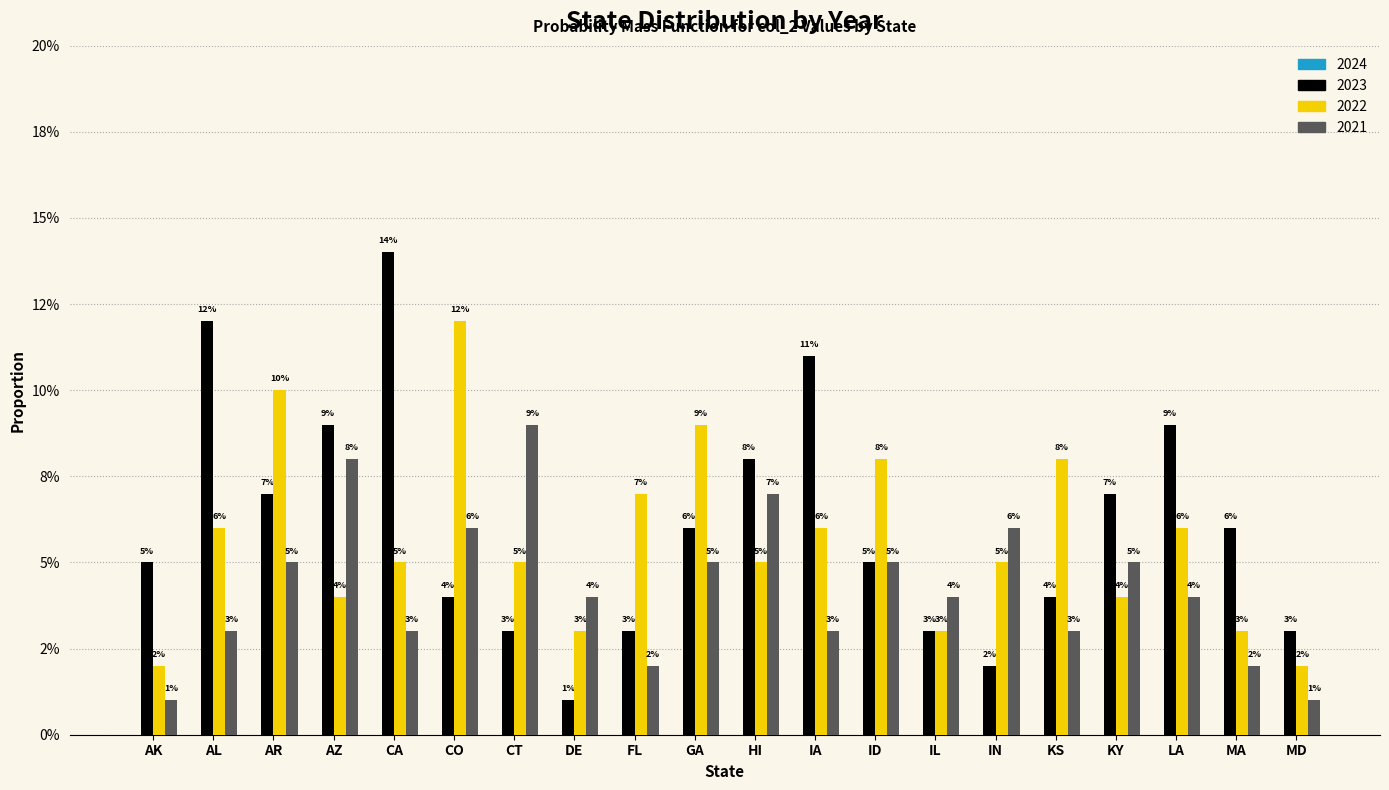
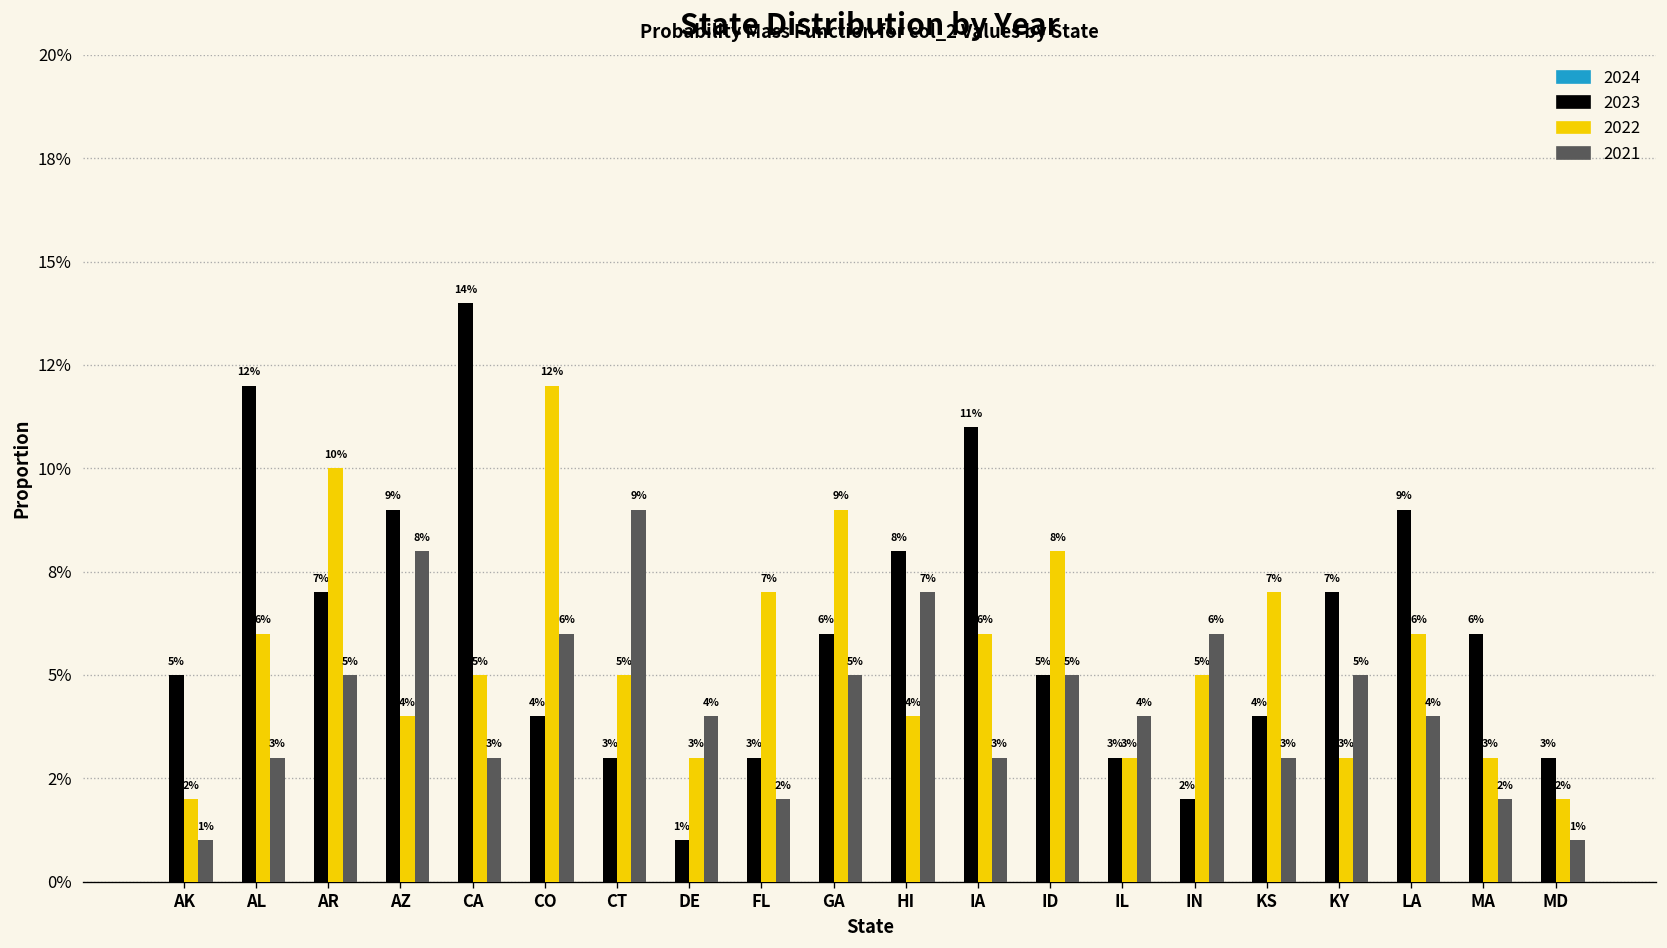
2022, HI: 5% -> 4%
2022, KS: 8% -> 7%
2022, KY: 4% -> 3%
